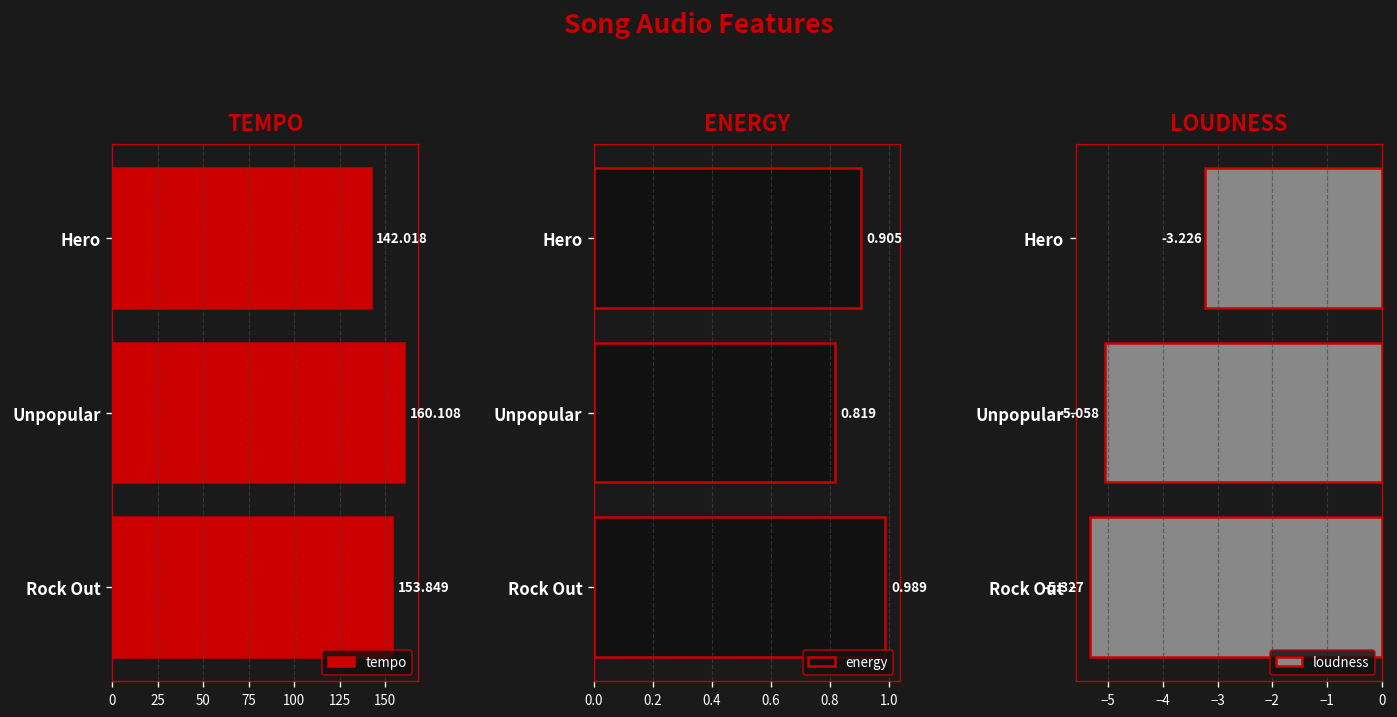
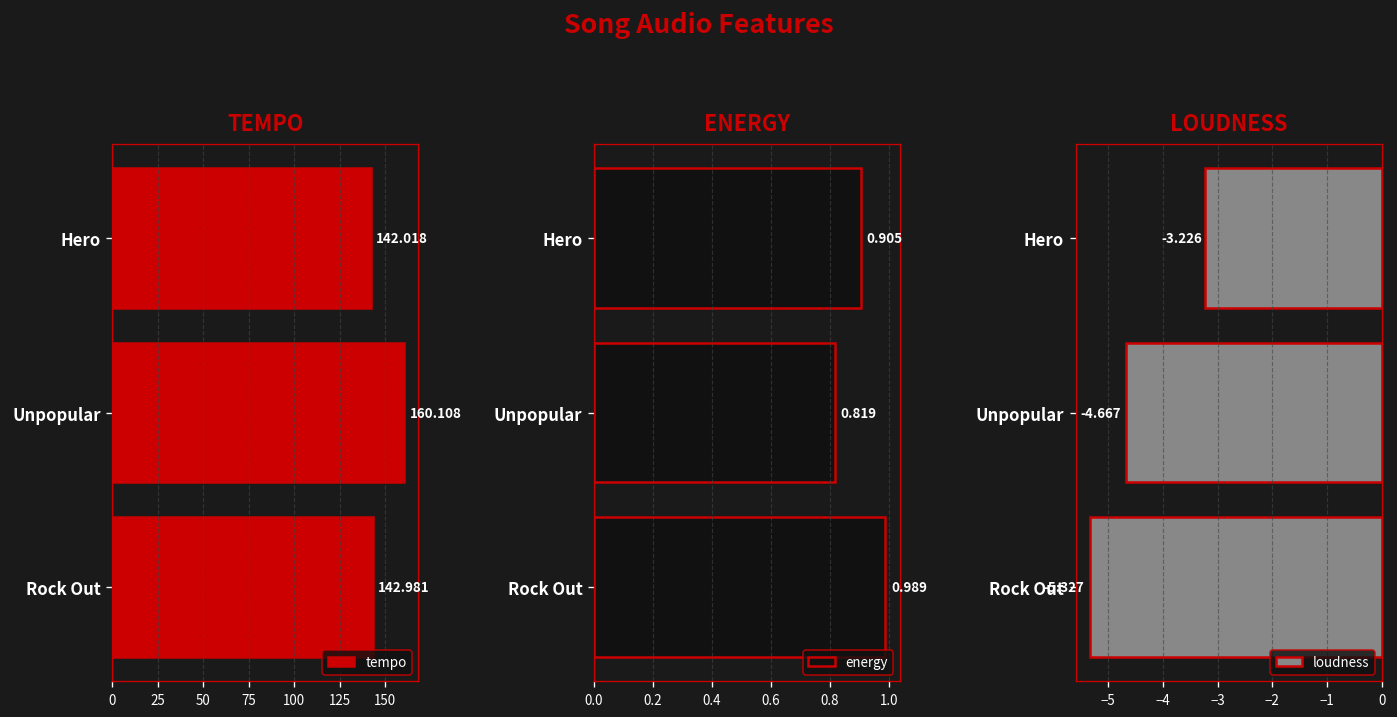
TEMPO, Rock Out: 153.849 -> 142.981
LOUDNESS, Unpopular: -5.058 -> -4.667
